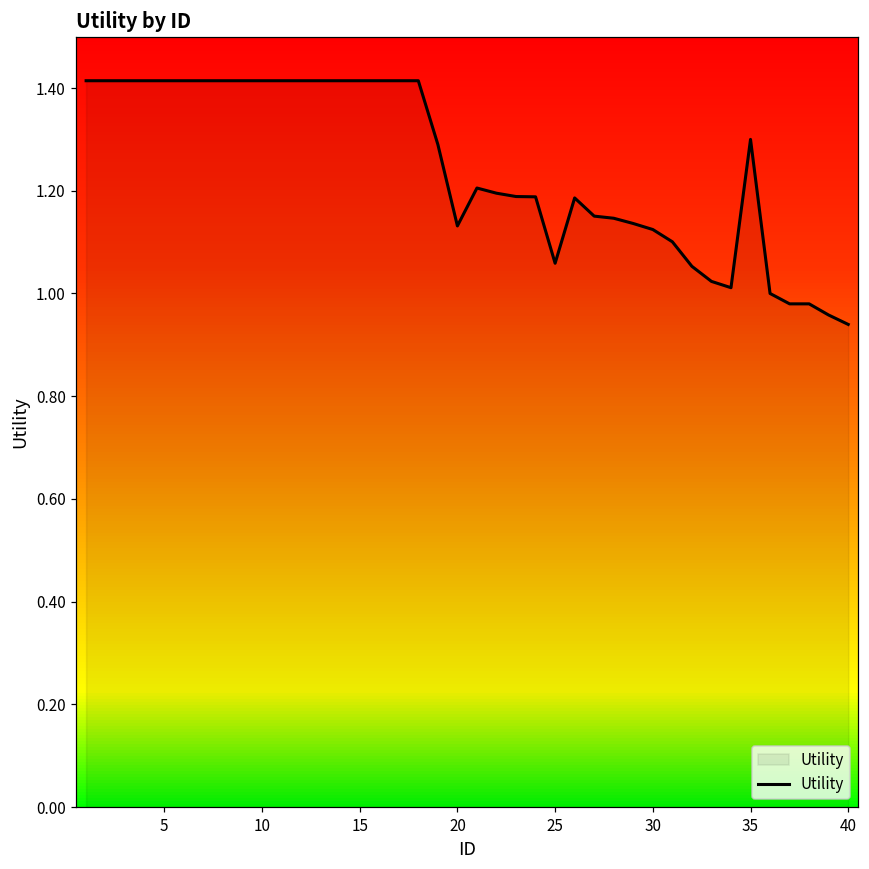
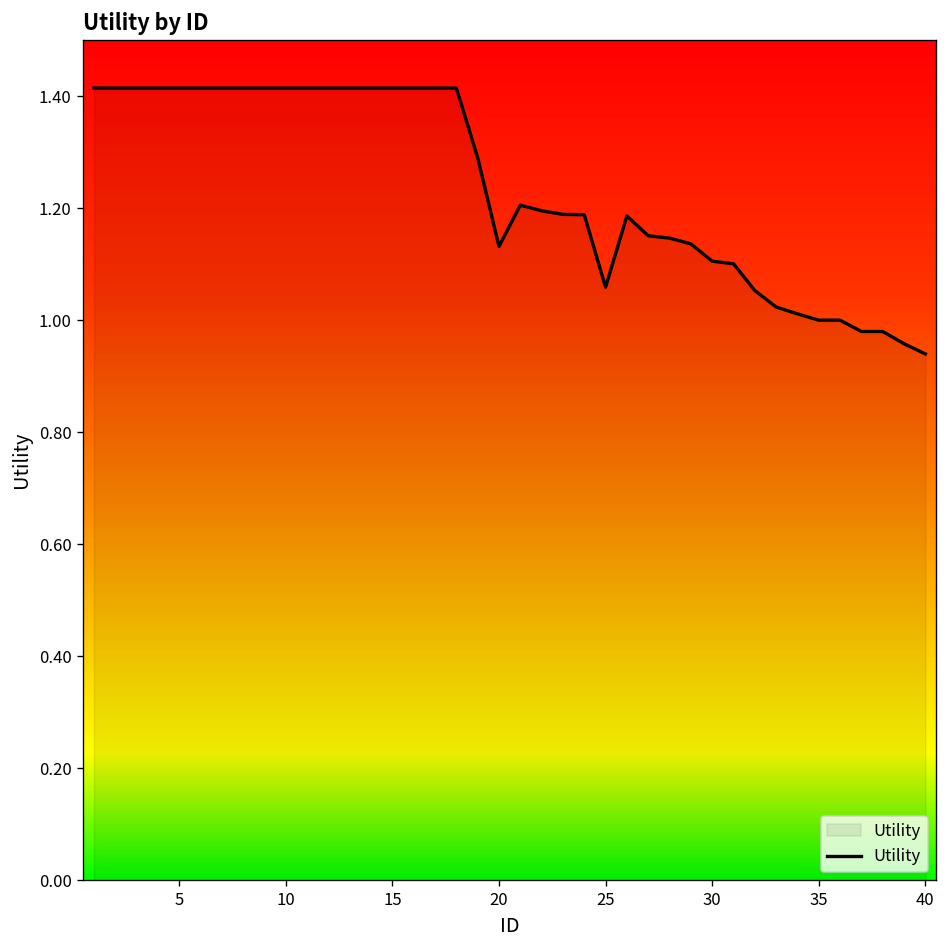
30: 1.12 -> 1.11
35: 1.3 -> 1.0
